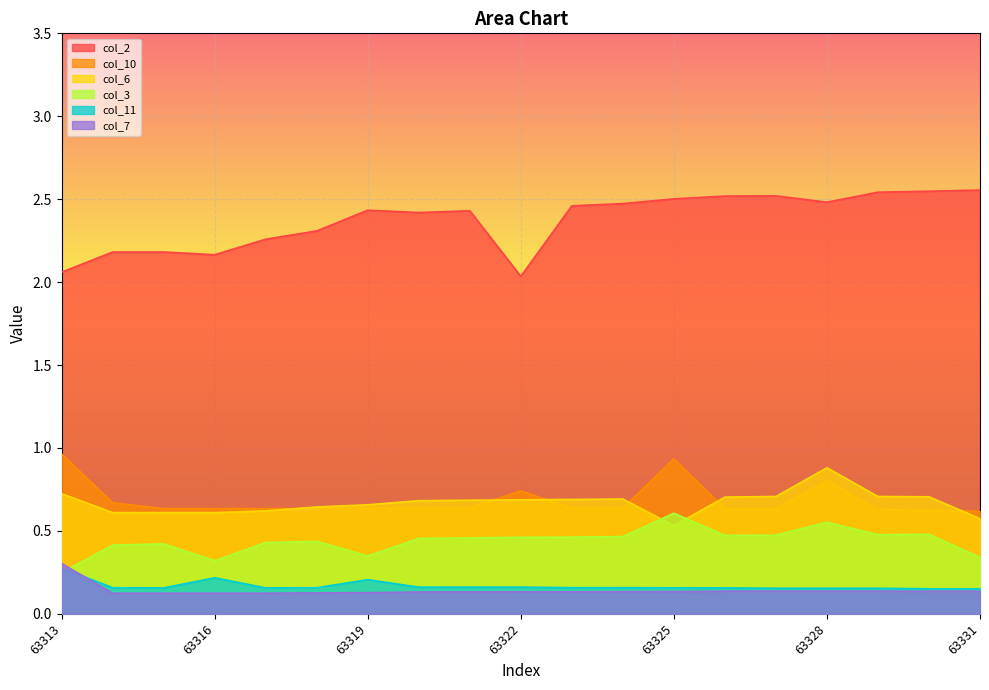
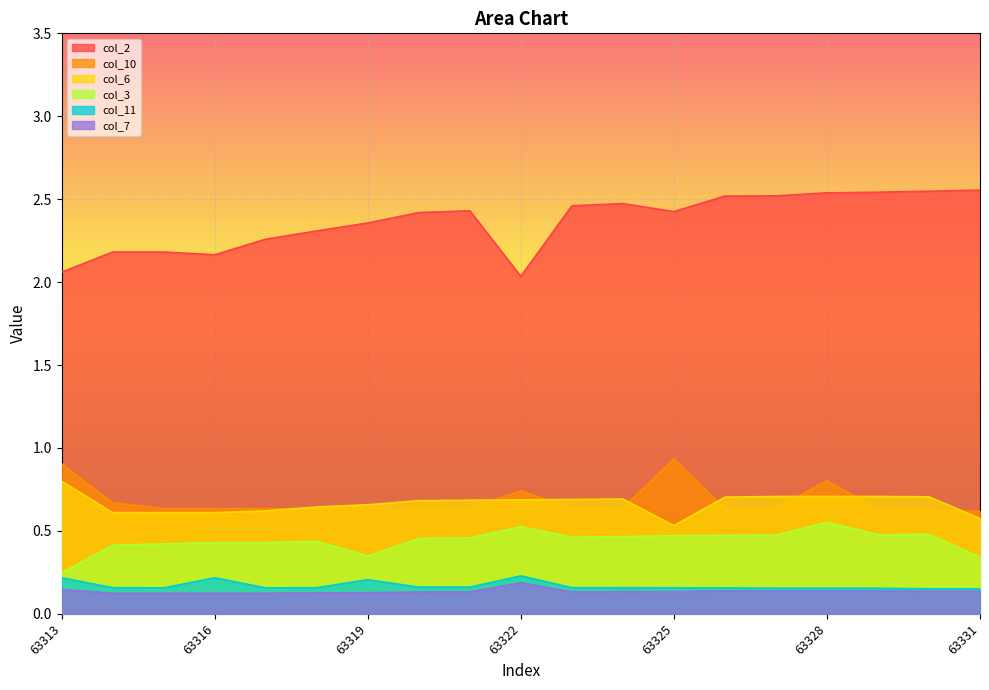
col_10, 63313: 0.96 -> 0.90
col_6, 63313: 0.72 -> 0.80
col_11, 63313: 0.28 -> 0.22
col_7, 63313: 0.30 -> 0.15
col_3, 63316: 0.32 -> 0.43
col_2, 63319: 2.43 -> 2.36
col_3, 63322: 0.46 -> 0.53
col_11, 63322: 0.16 -> 0.23
col_7, 63322: 0.13 -> 0.19
col_2, 63325: 2.50 -> 2.43
col_3, 63325: 0.61 -> 0.47
col_2, 63328: 2.48 -> 2.54
col_6, 63328: 0.88 -> 0.71
